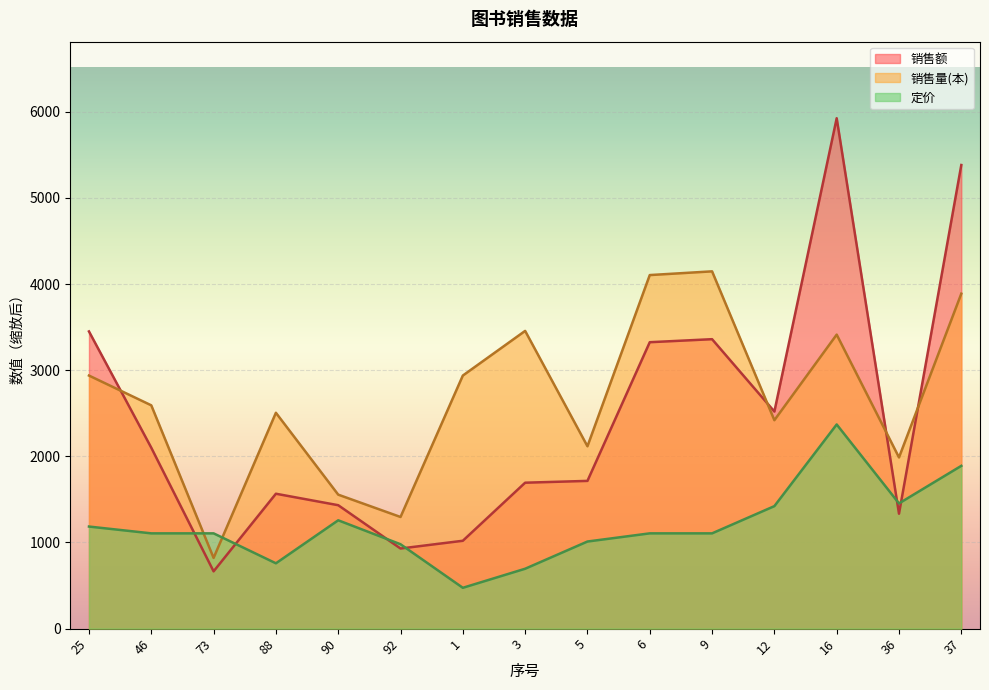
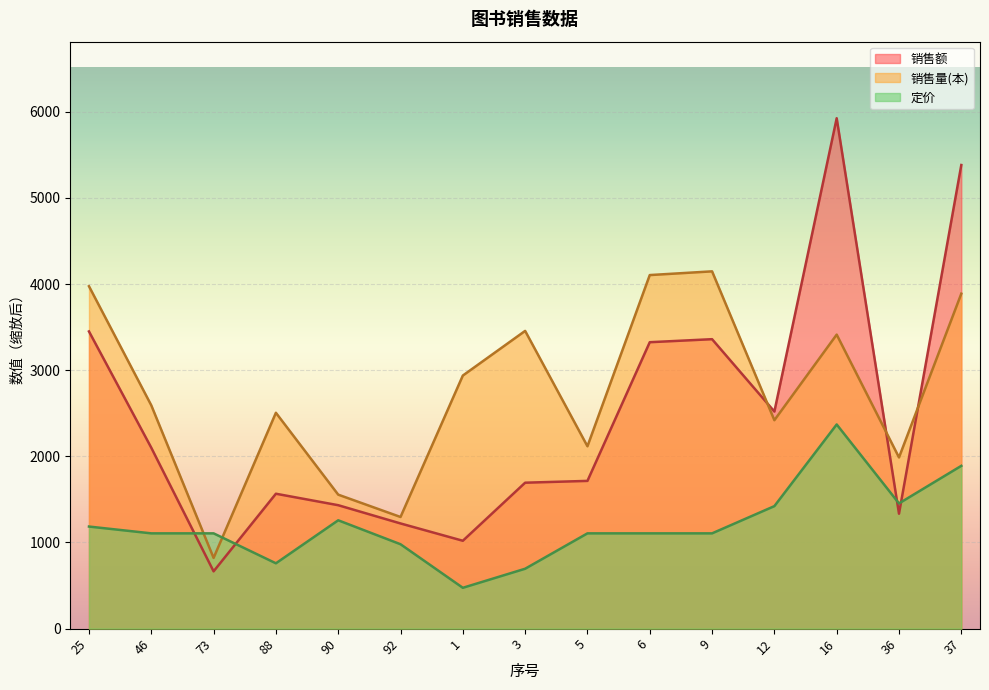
销售量(本), 25: 2900 -> 4000
销售额, 92: 900 -> 1200
定价, 5: 1000 -> 1100
